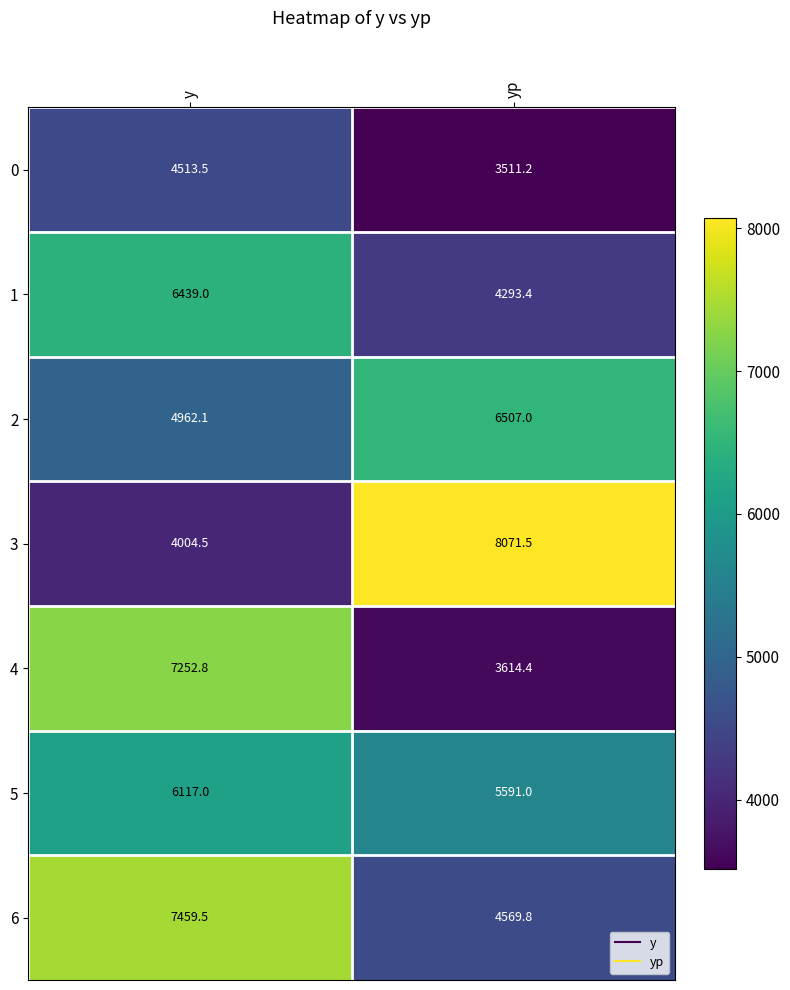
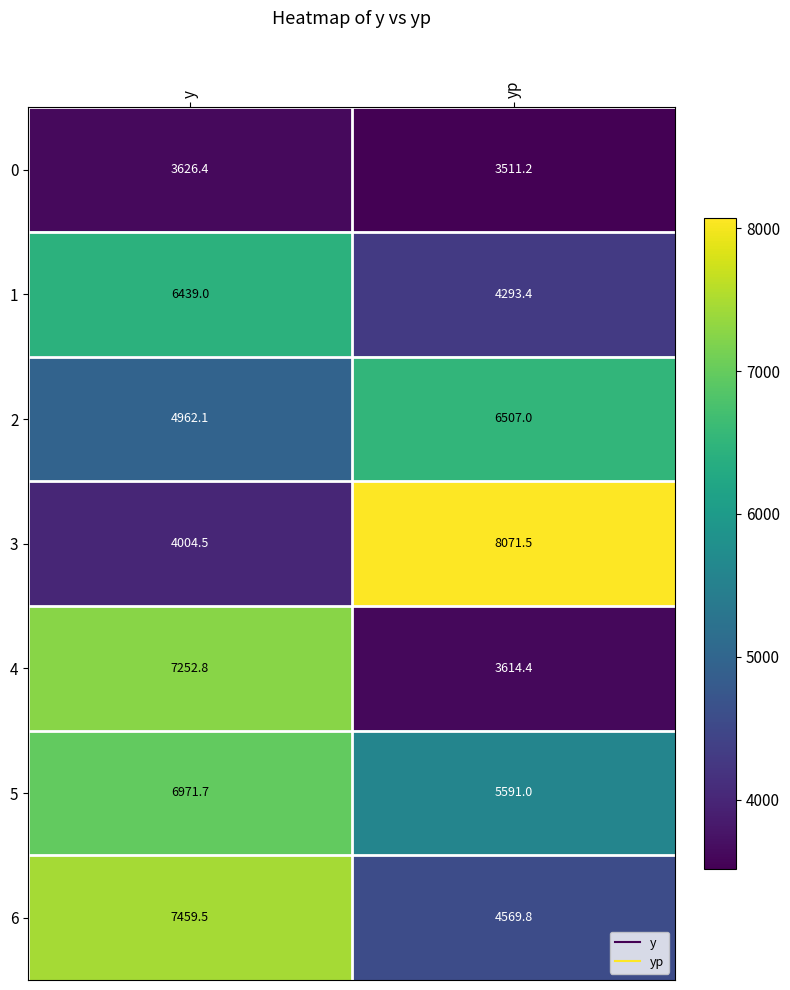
0, y: 4513.5 -> 3626.4
5, y: 6117.0 -> 6971.7
